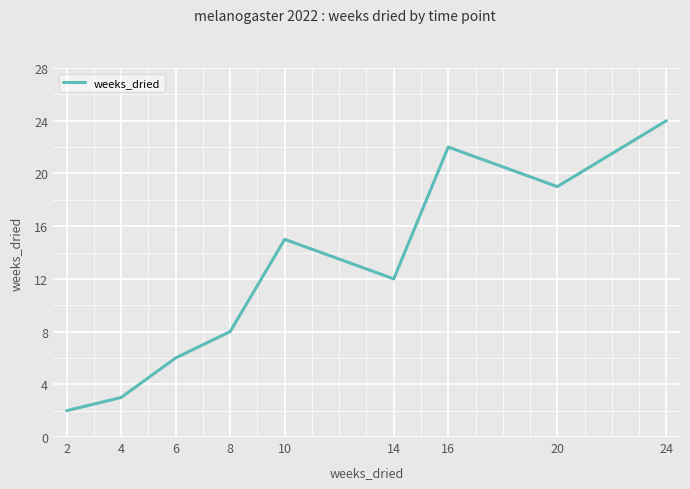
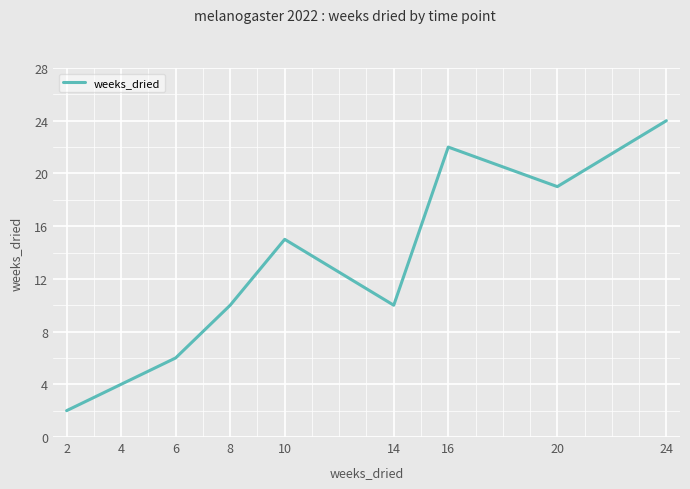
4: 3 -> 4
8: 8 -> 10
14: 12 -> 10
